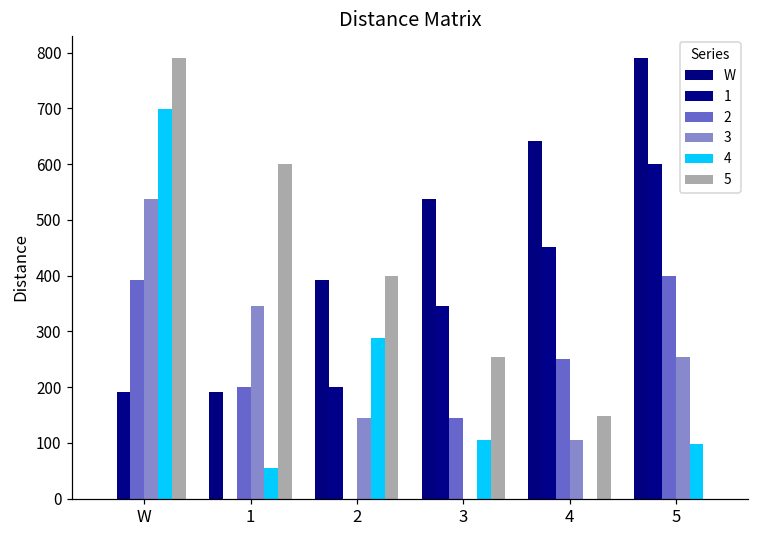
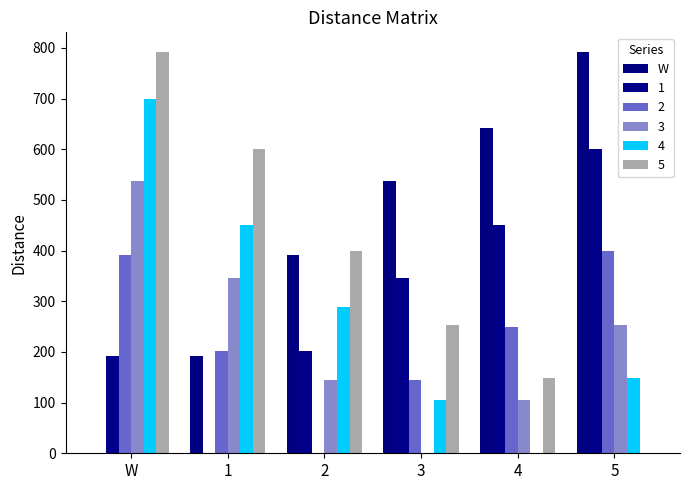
4, 1: 60 -> 450
4, 5: 100 -> 150
